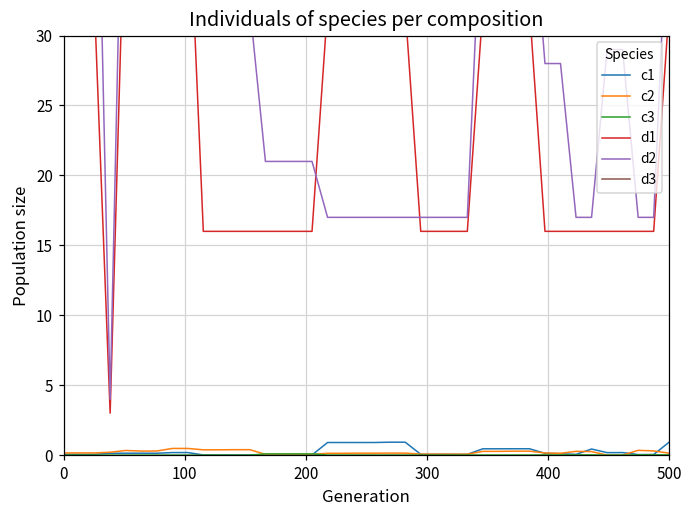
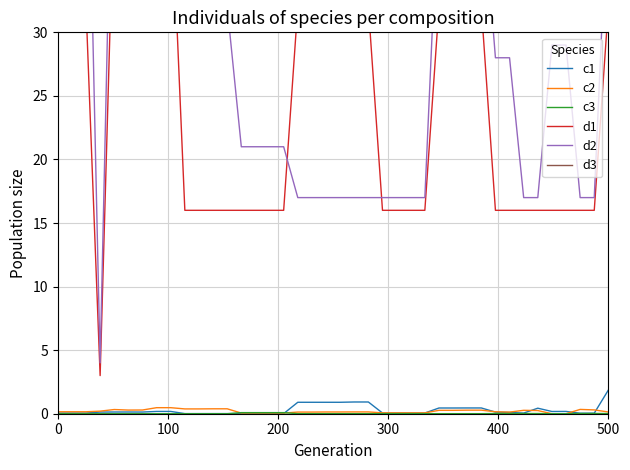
c1, 500: 0.9 -> 1.9
